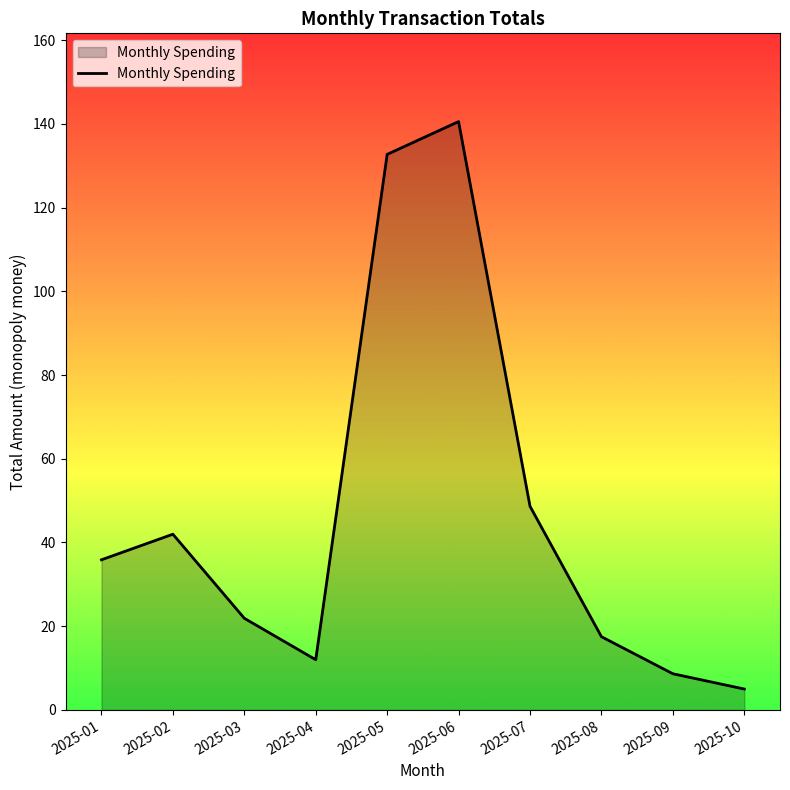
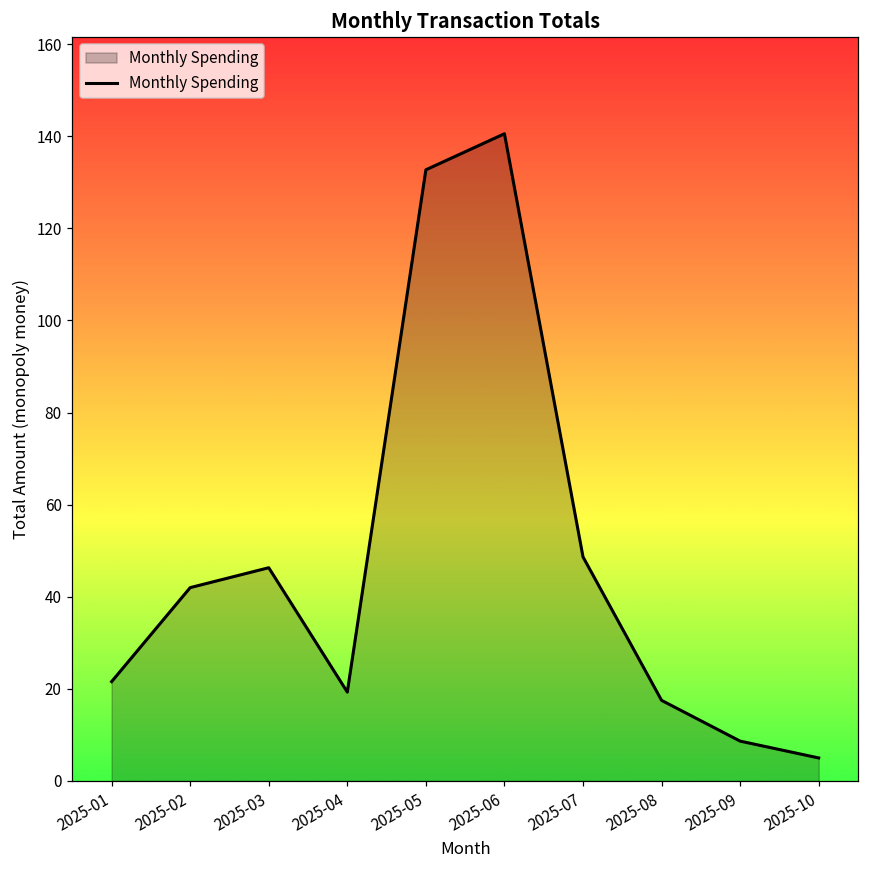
2025-01: 36 -> 22
2025-03: 22 -> 46
2025-04: 12 -> 19
